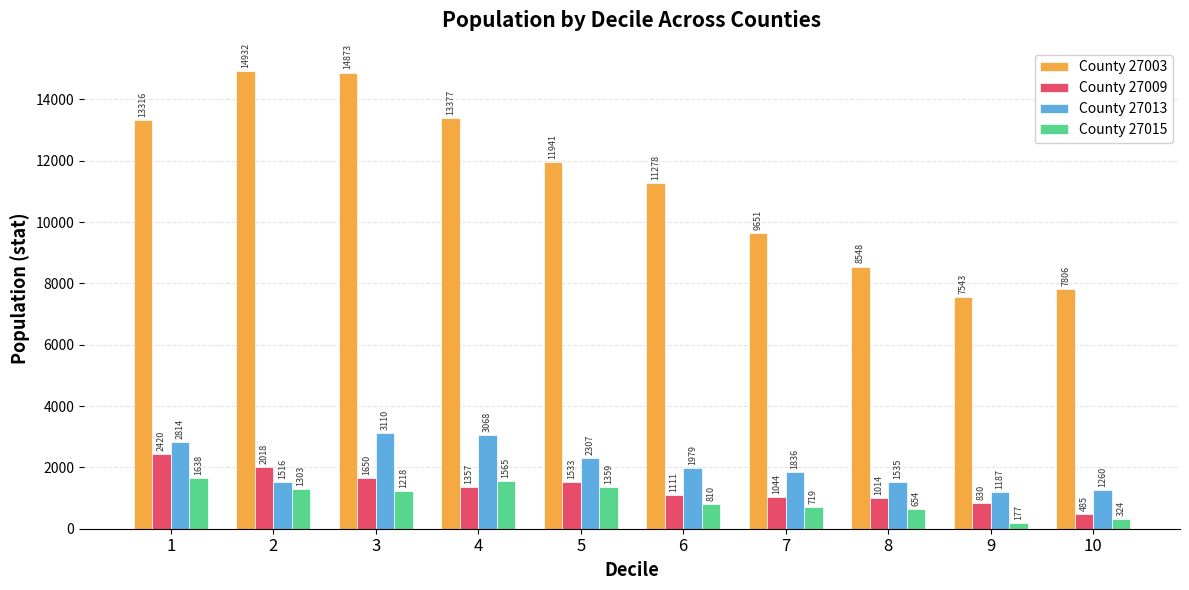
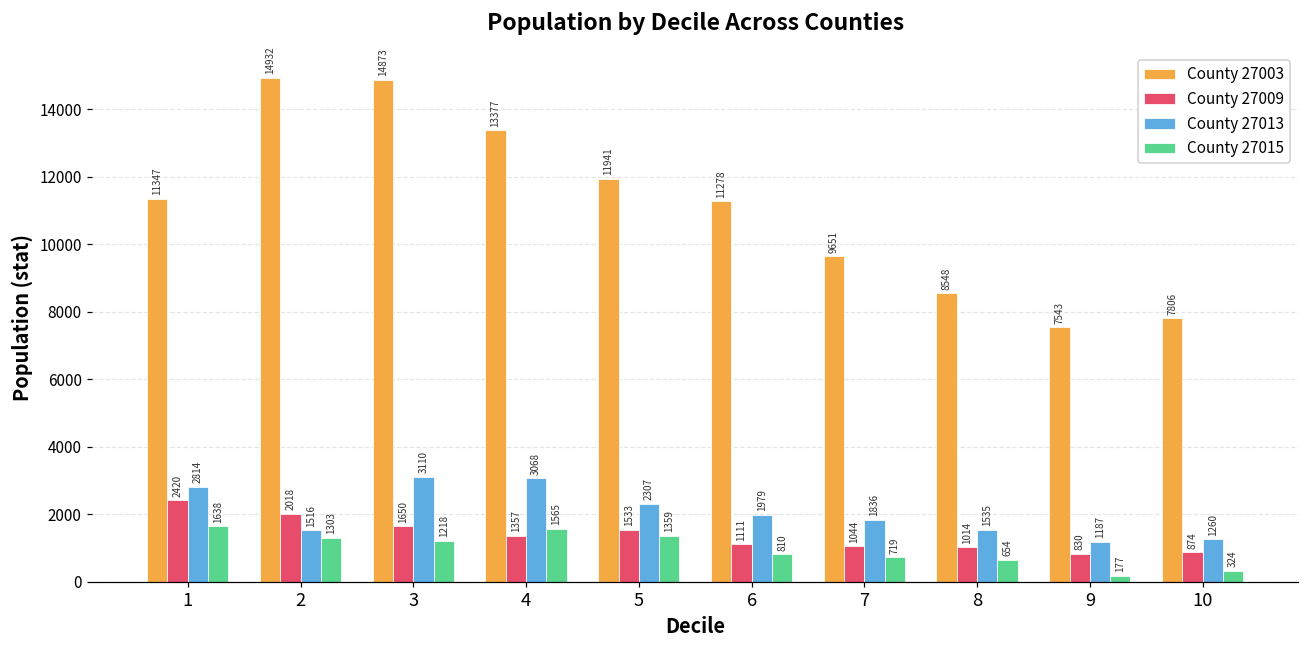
County 27003, 1: 13316 -> 11347
County 27009, 10: 485 -> 874
